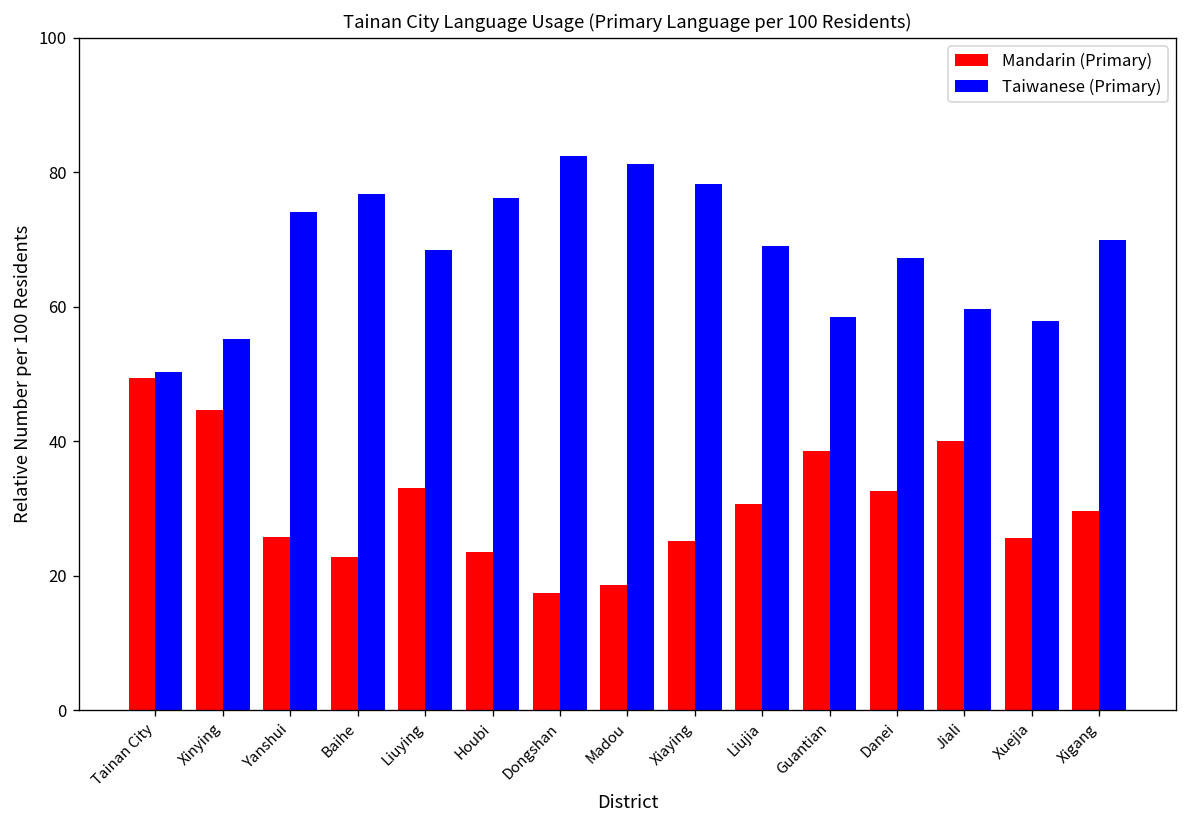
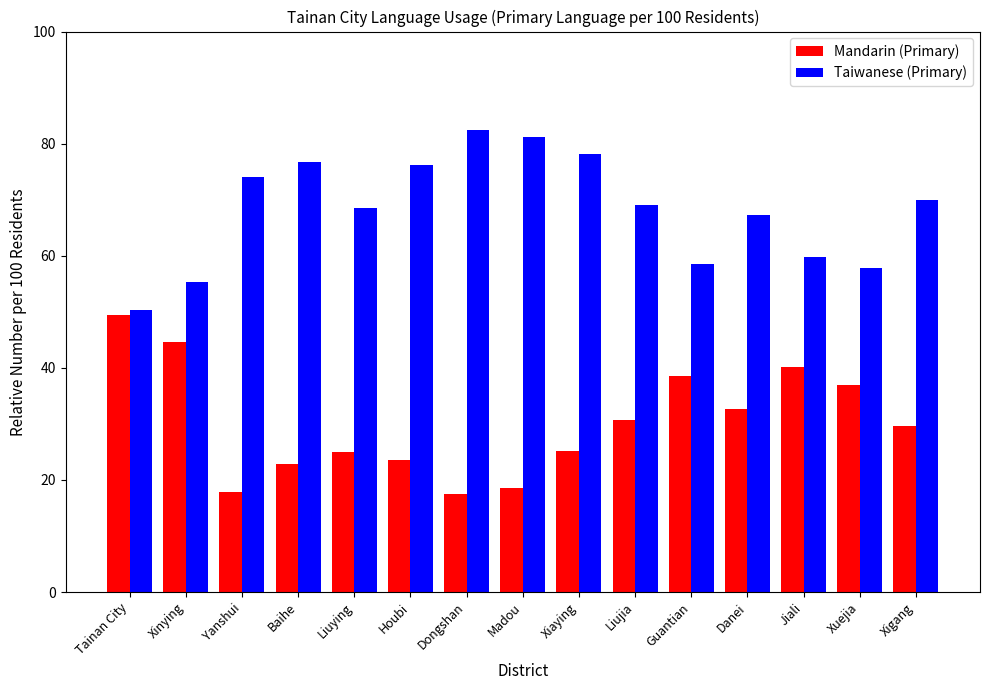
Mandarin (Primary), Yanshui: 26 -> 18
Mandarin (Primary), Liuying: 33 -> 25
Mandarin (Primary), Xuejia: 26 -> 37
